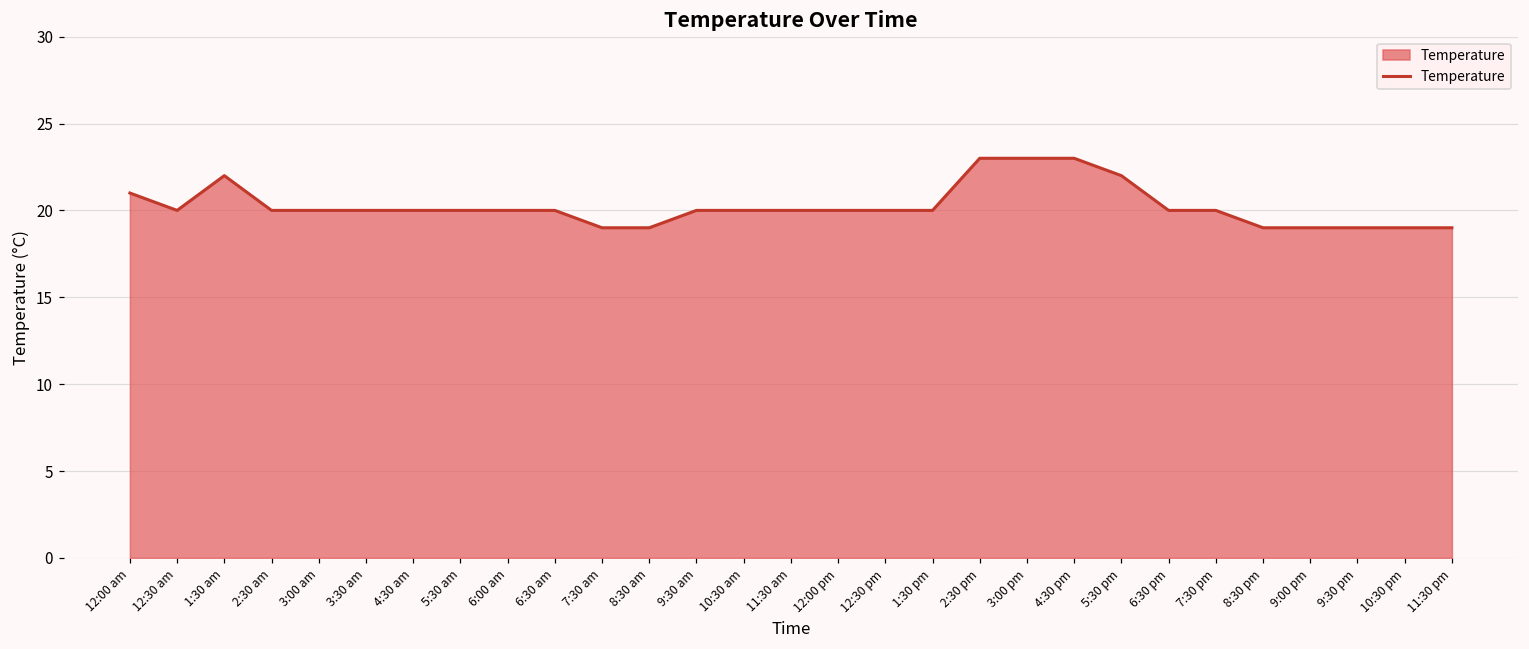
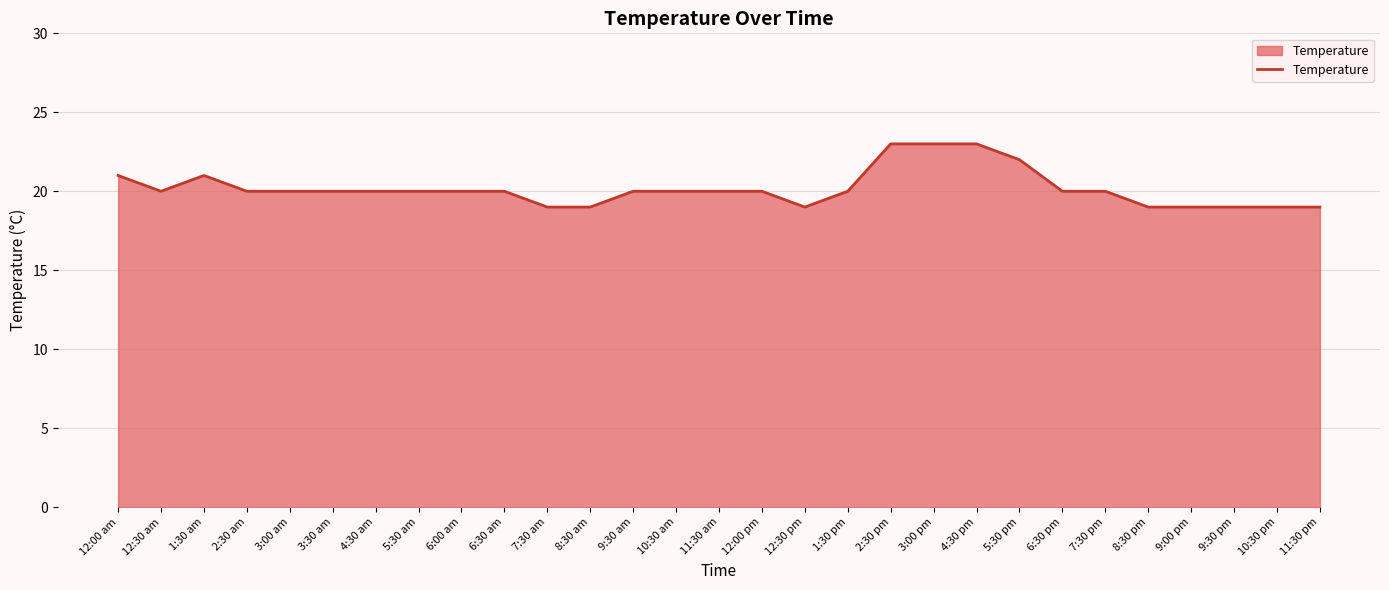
1:30 am: 22 -> 21
12:30 pm: 20 -> 19
